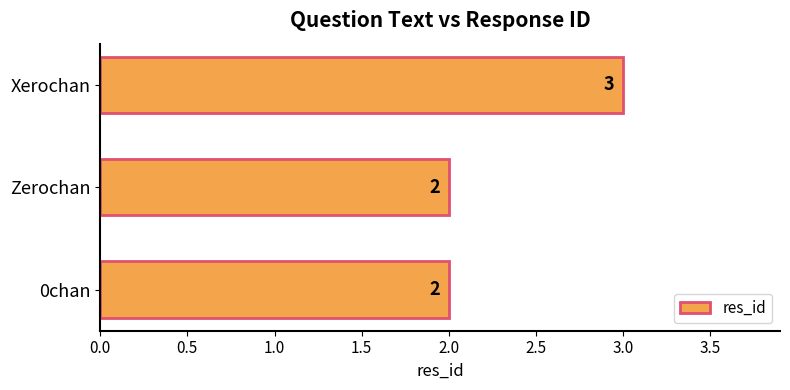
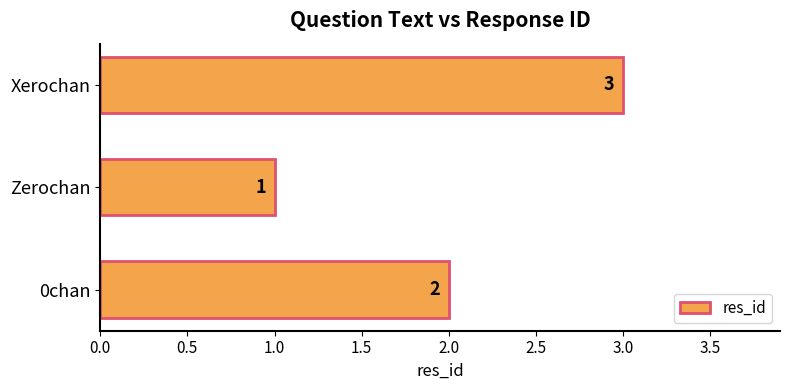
Zerochan: 2 -> 1
